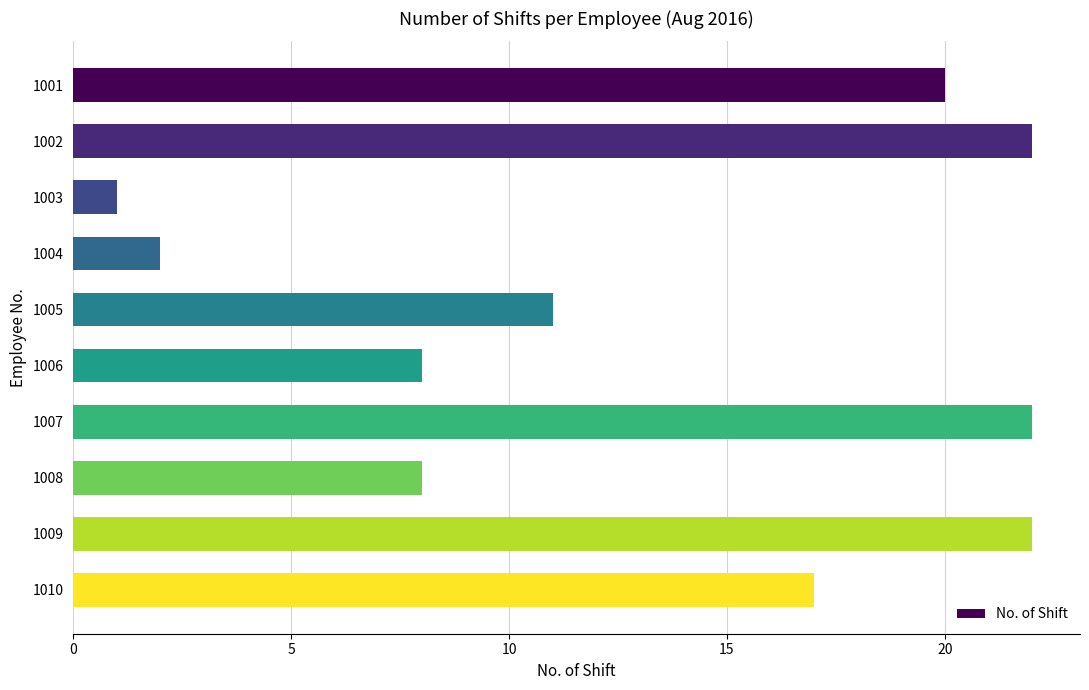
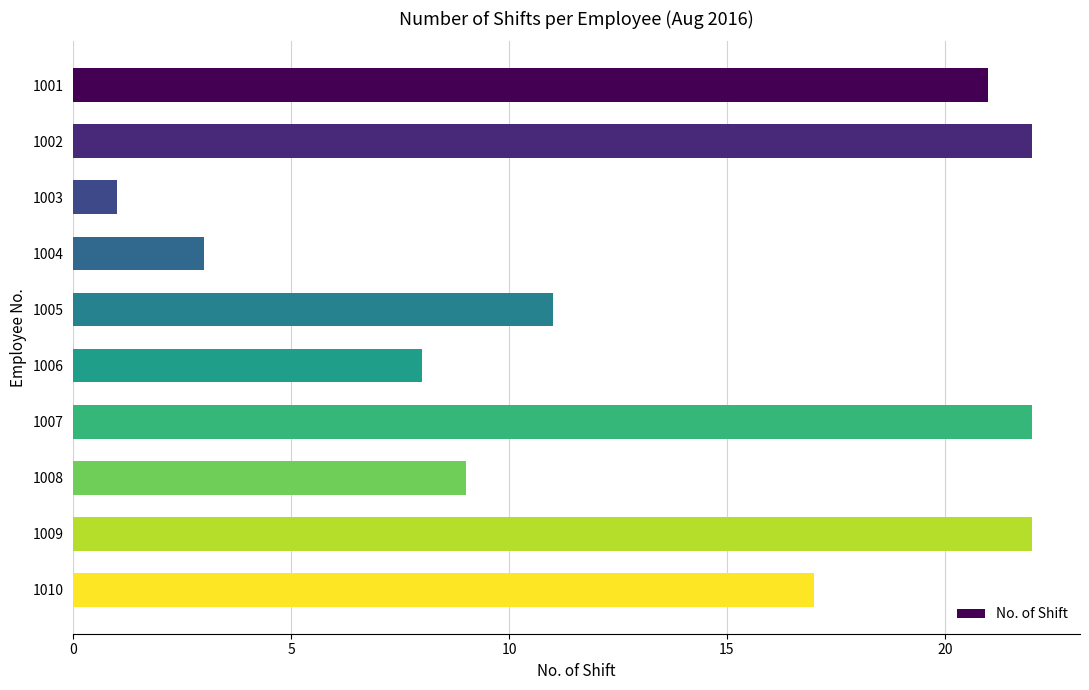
1001: 20 -> 21
1004: 2 -> 3
1008: 8 -> 9
